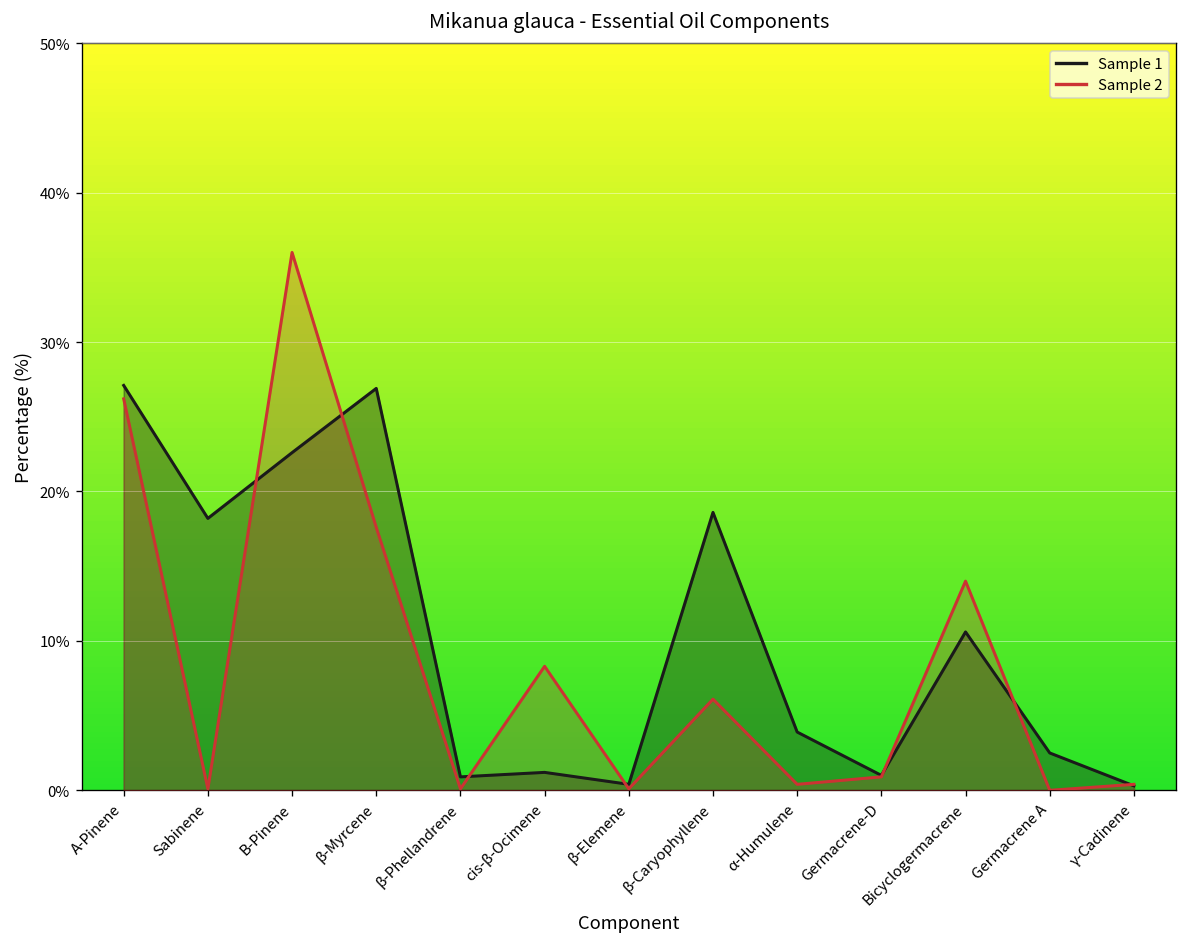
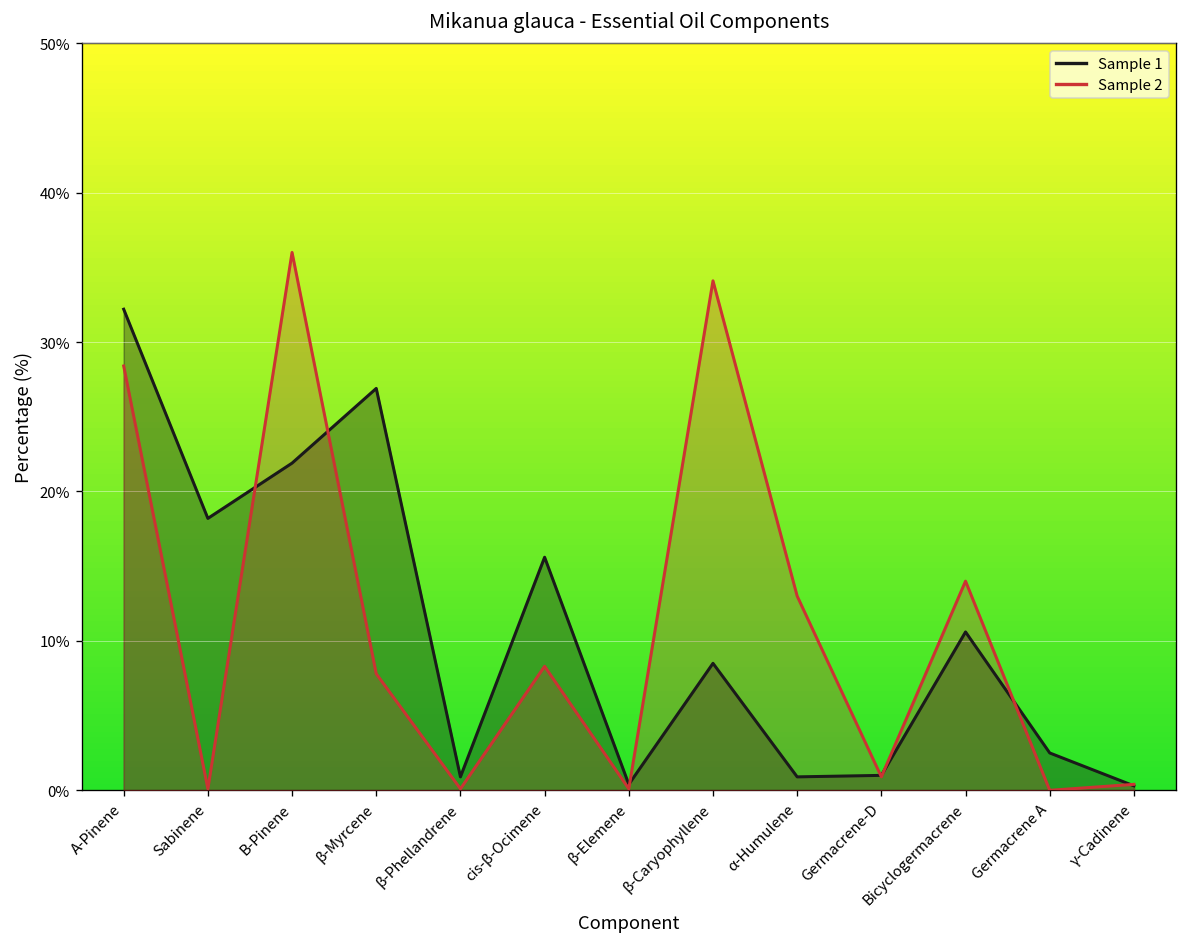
Sample 1, Α-Pinene: 27.1% -> 32.2%
Sample 2, Α-Pinene: 26.2% -> 28.4%
Sample 1, Β-Pinene: 22.6% -> 21.9%
Sample 2, β-Myrcene: 17.6% -> 7.8%
Sample 1, cis-β-Ocimene: 1.2% -> 15.6%
Sample 1, β-Caryophyllene: 18.6% -> 8.5%
Sample 2, β-Caryophyllene: 6.1% -> 34.1%
Sample 1, α-Humulene: 3.9% -> 0.9%
Sample 2, α-Humulene: 0.4% -> 13.0%
